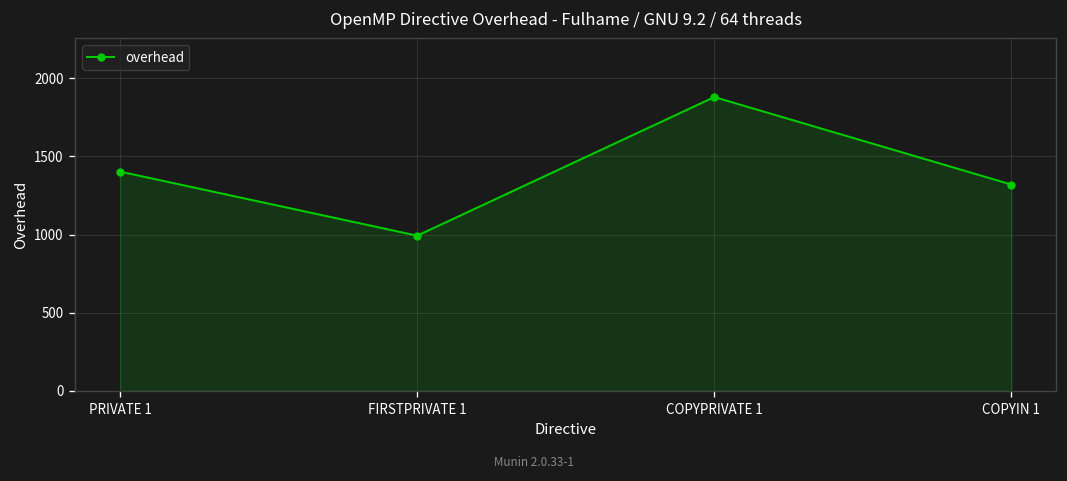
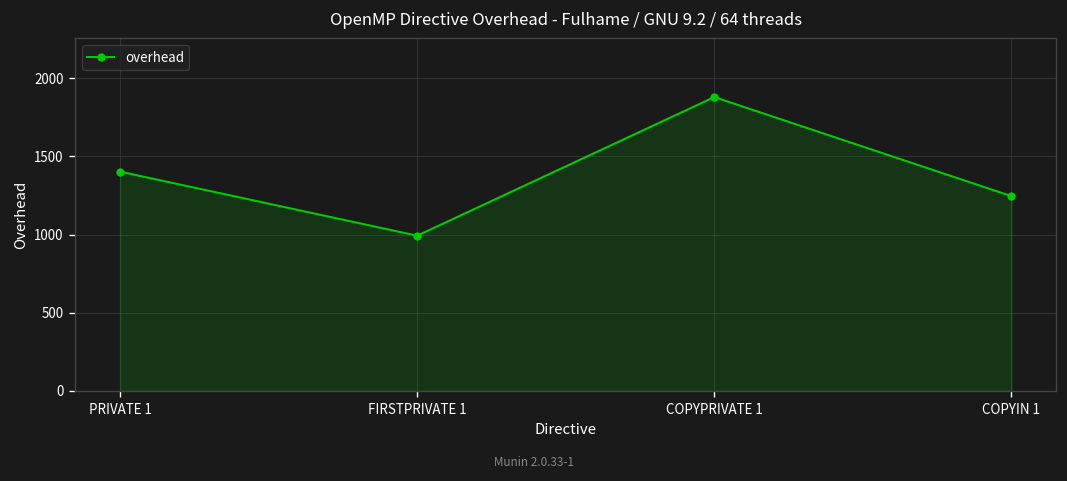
COPYIN 1: 1320 -> 1250
